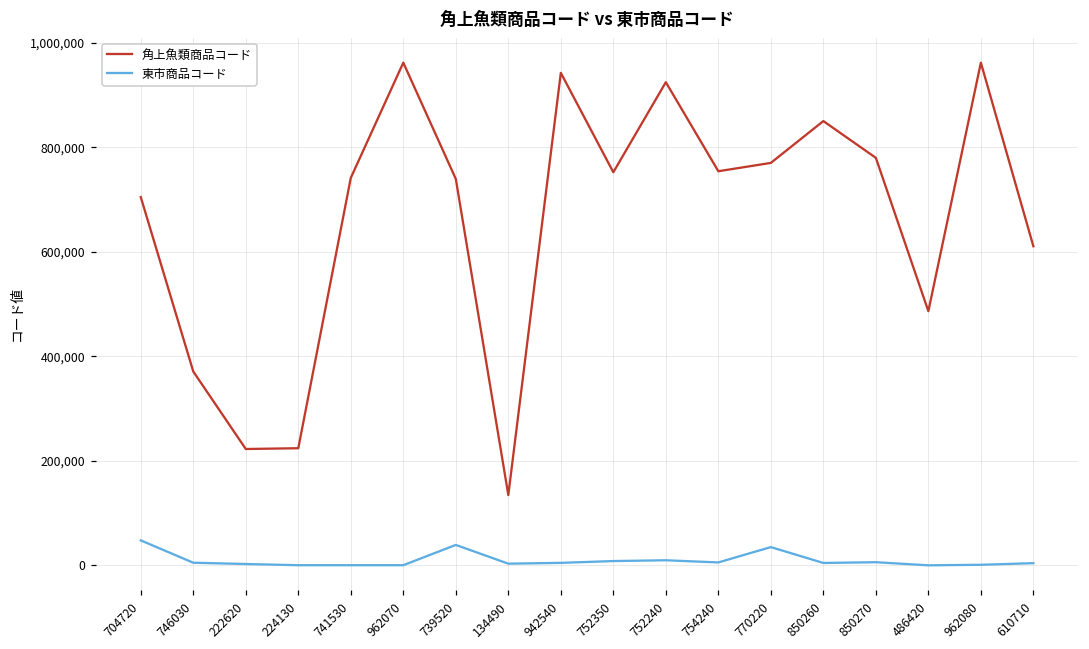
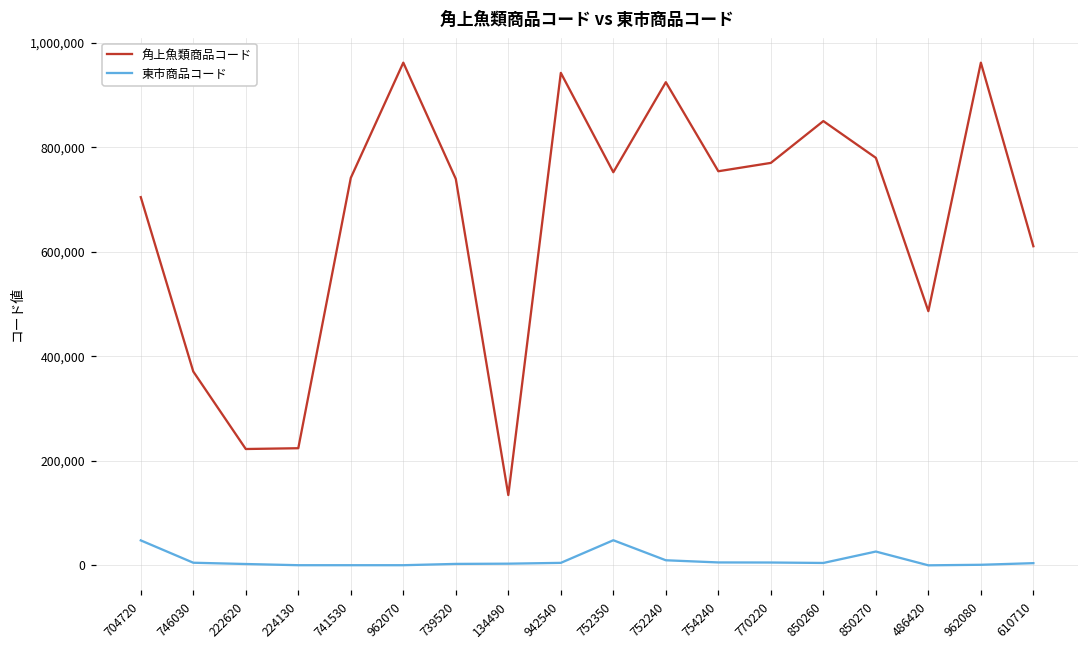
東市商品コード, 739520: 40,000 -> 0
東市商品コード, 752350: 10,000 -> 50,000
東市商品コード, 770220: 30,000 -> 10,000
東市商品コード, 850270: 10,000 -> 30,000
